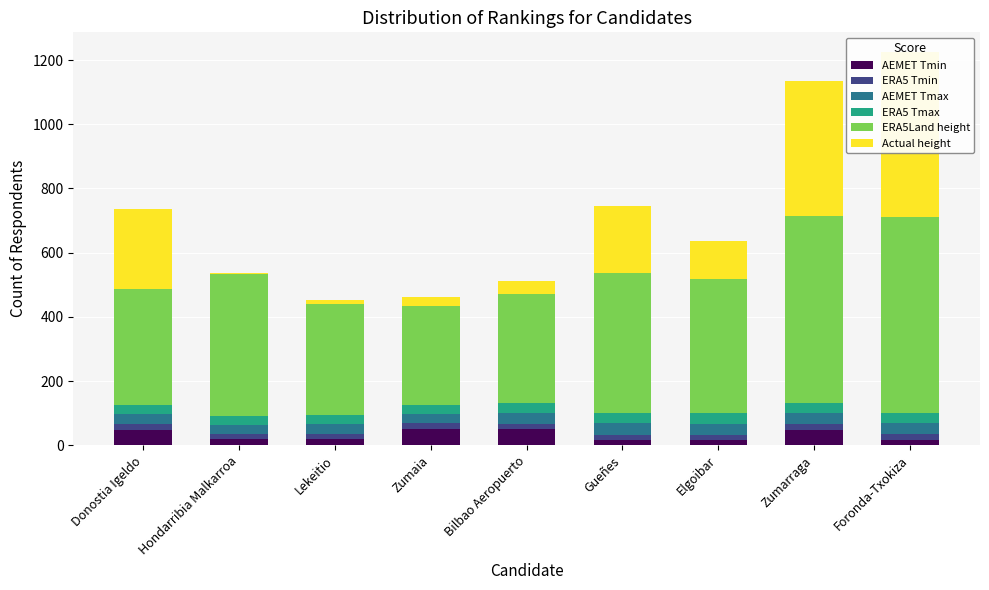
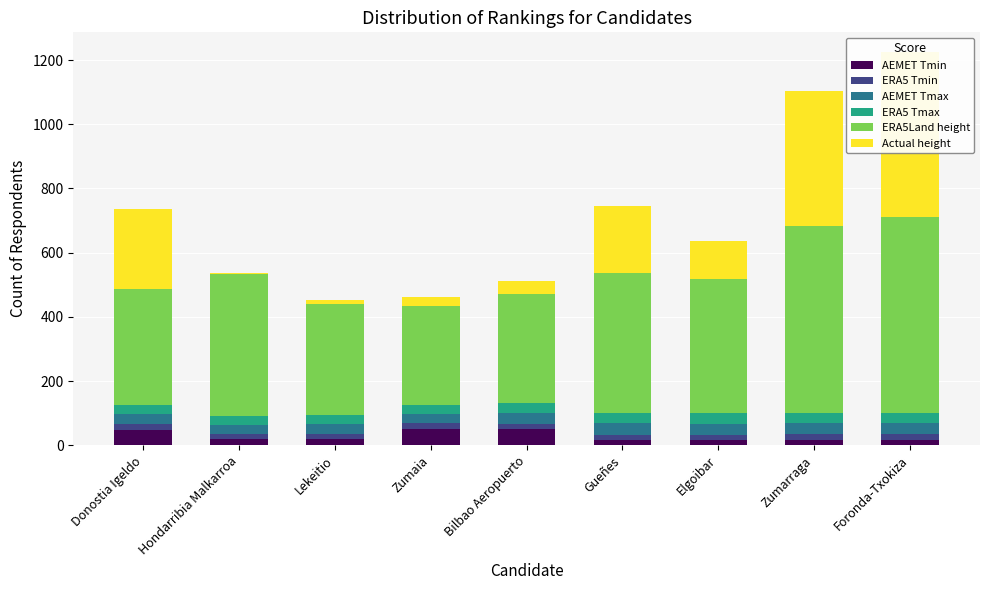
AEMET Tmin, Zumarraga: 50 -> 20
